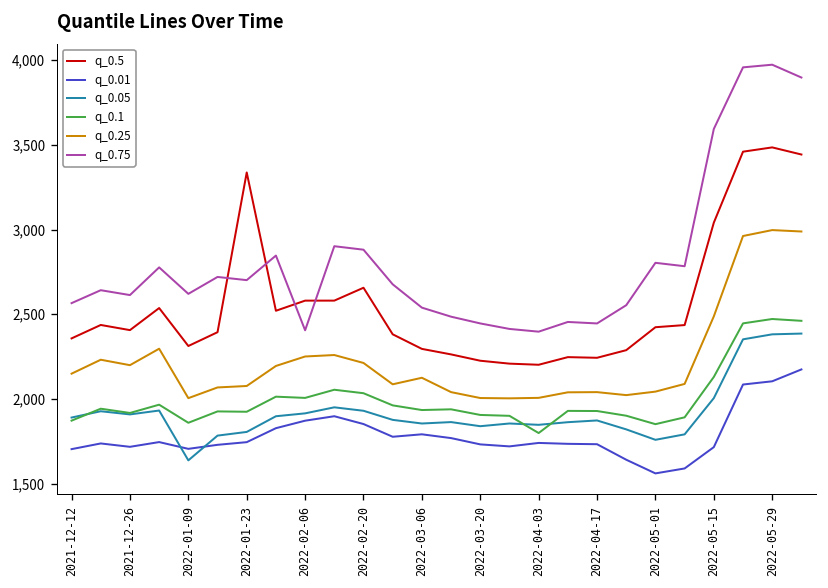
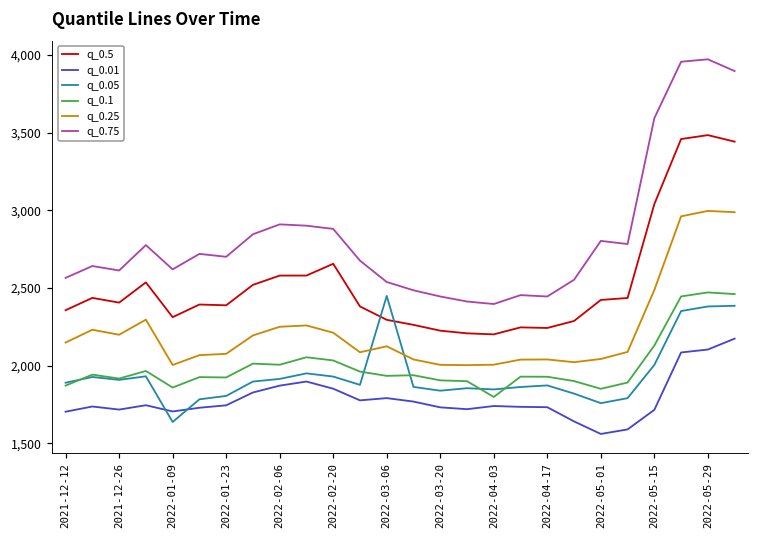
q_0.5, 2022-01-23: 3,340 -> 2,390
q_0.75, 2022-02-06: 2,410 -> 2,910
q_0.05, 2022-03-06: 1,850 -> 2,450
